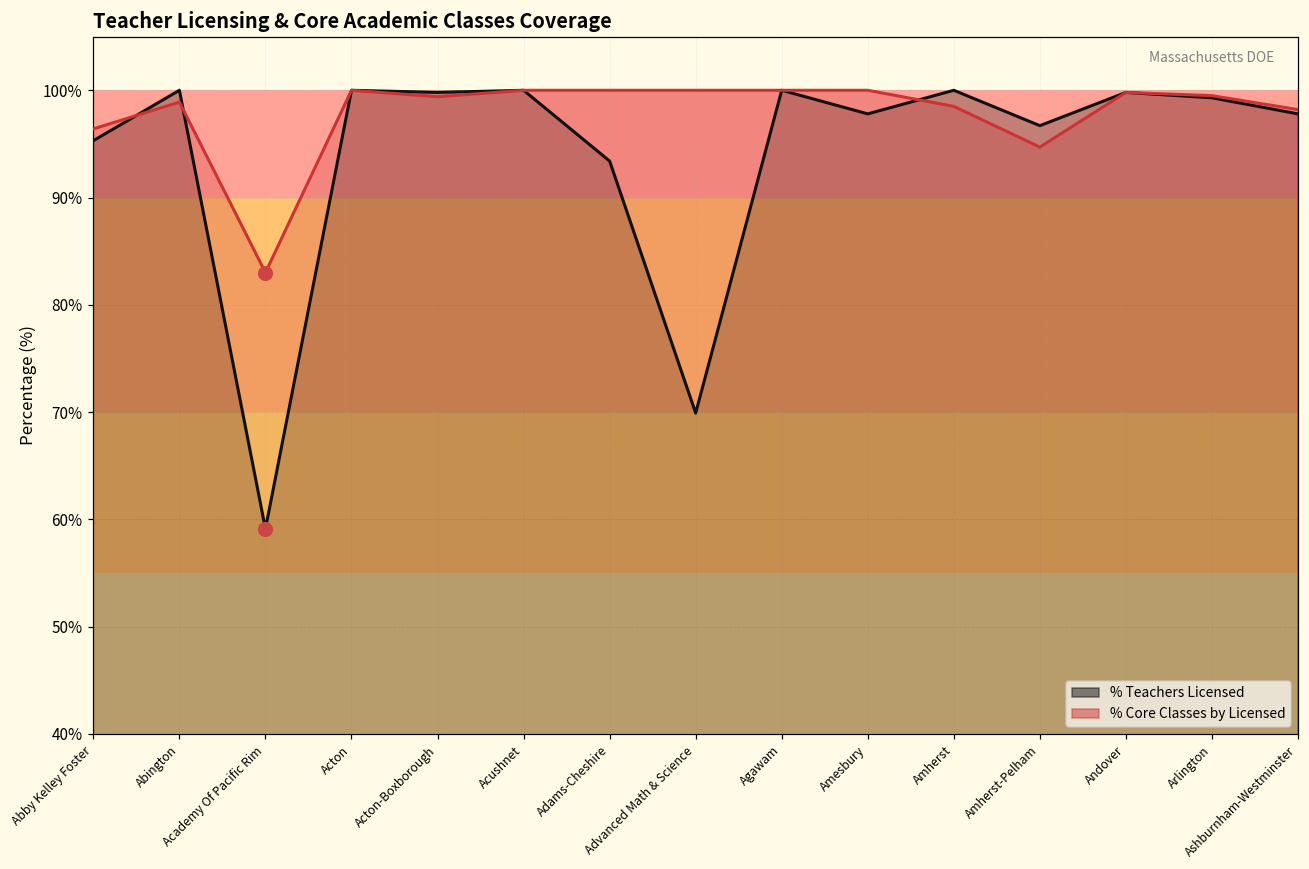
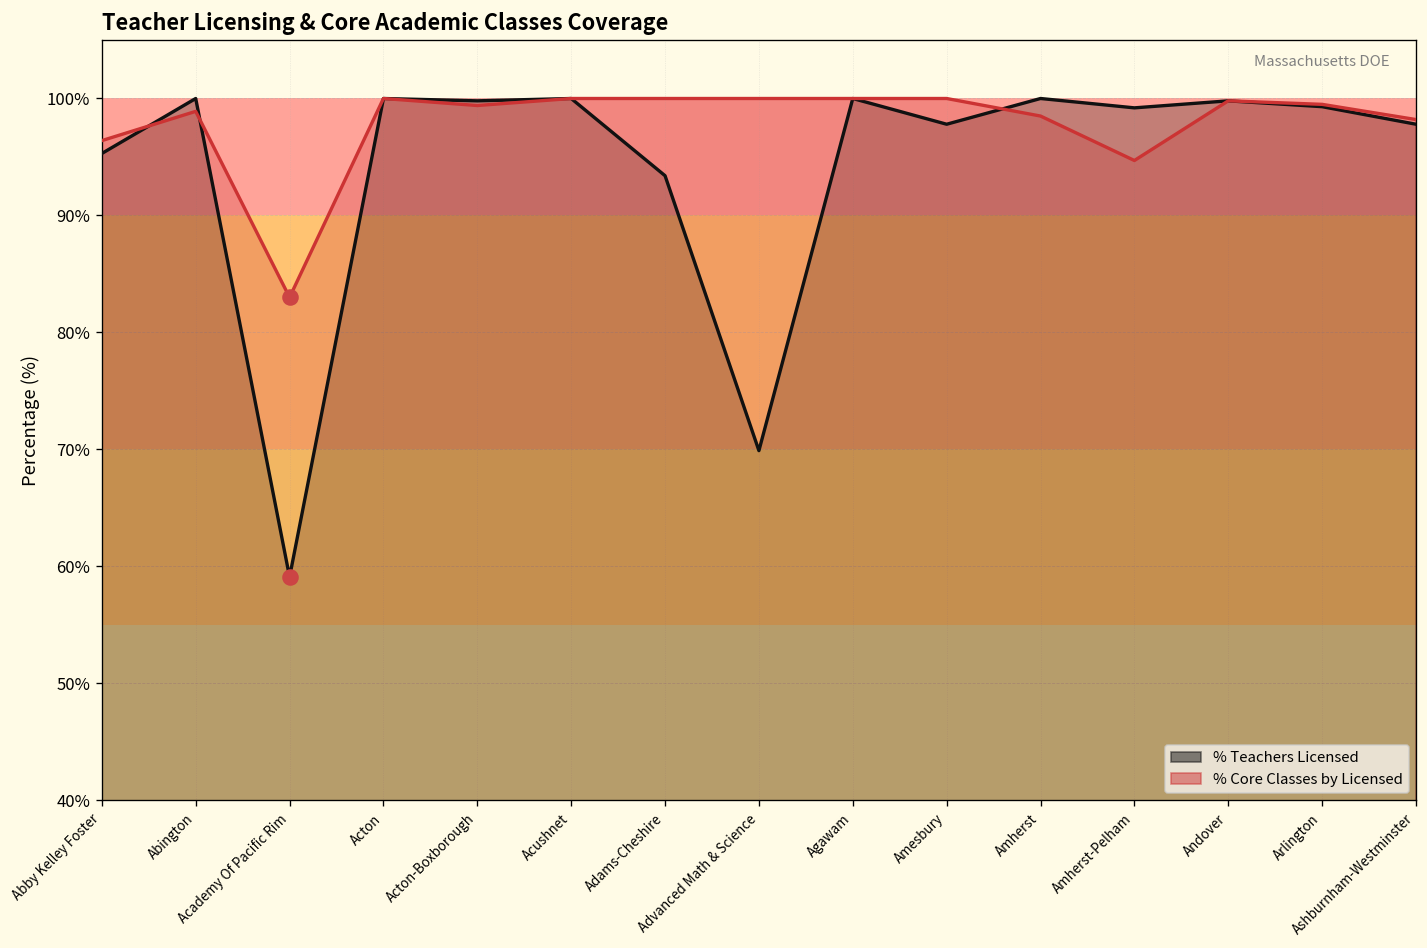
% Teachers Licensed, Amherst-Pelham: 97% -> 99%
